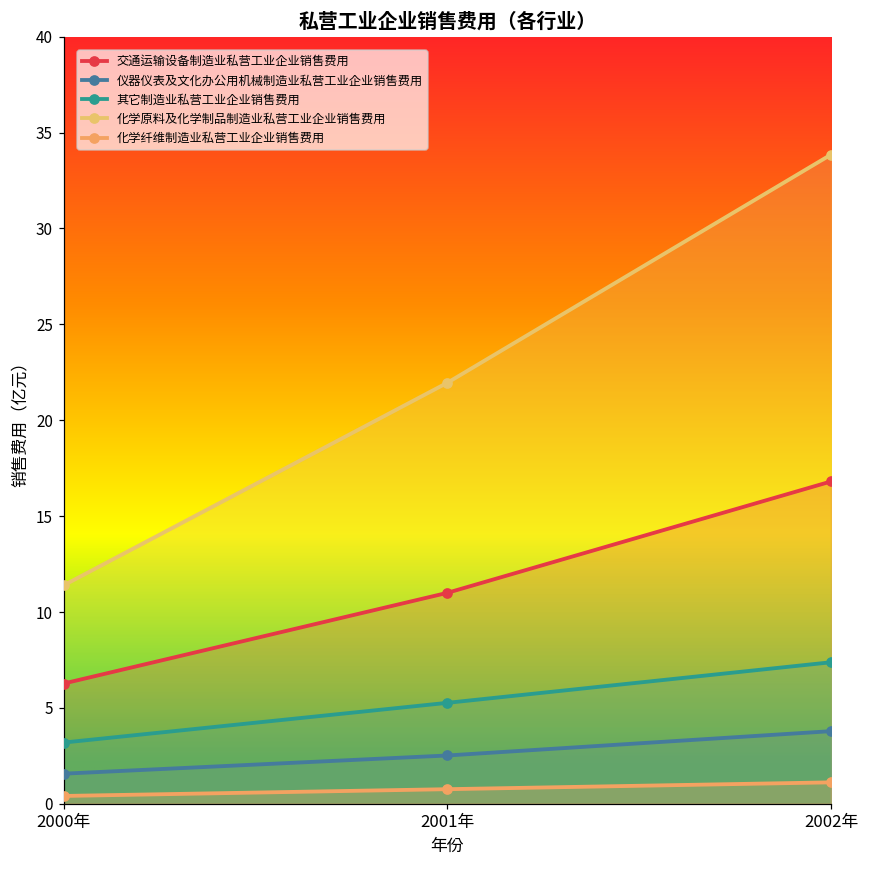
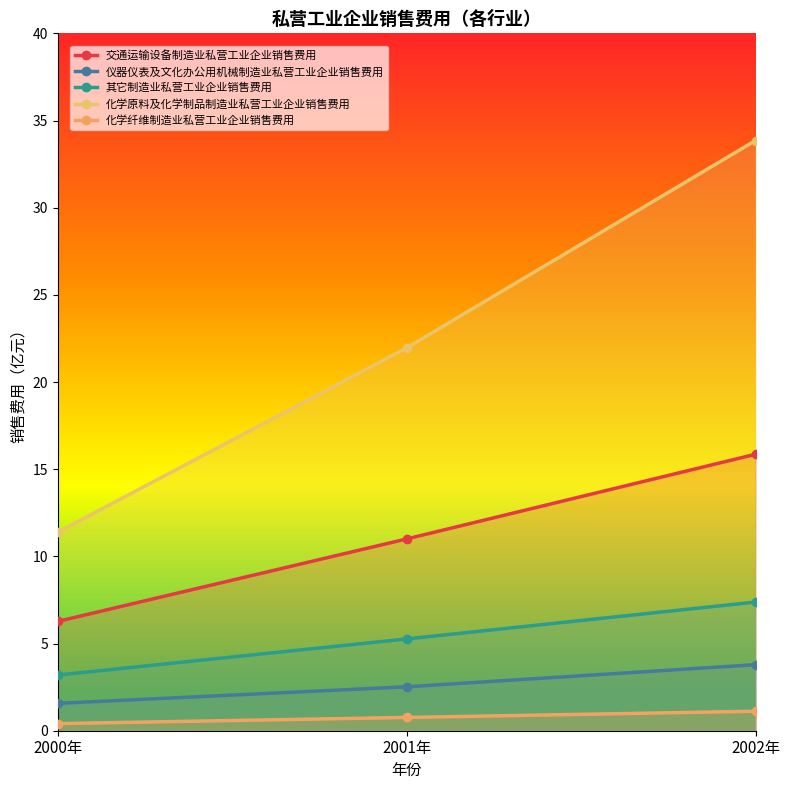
交通运输设备制造业私营工业企业销售费用, 2002年: 16.8 -> 15.9
